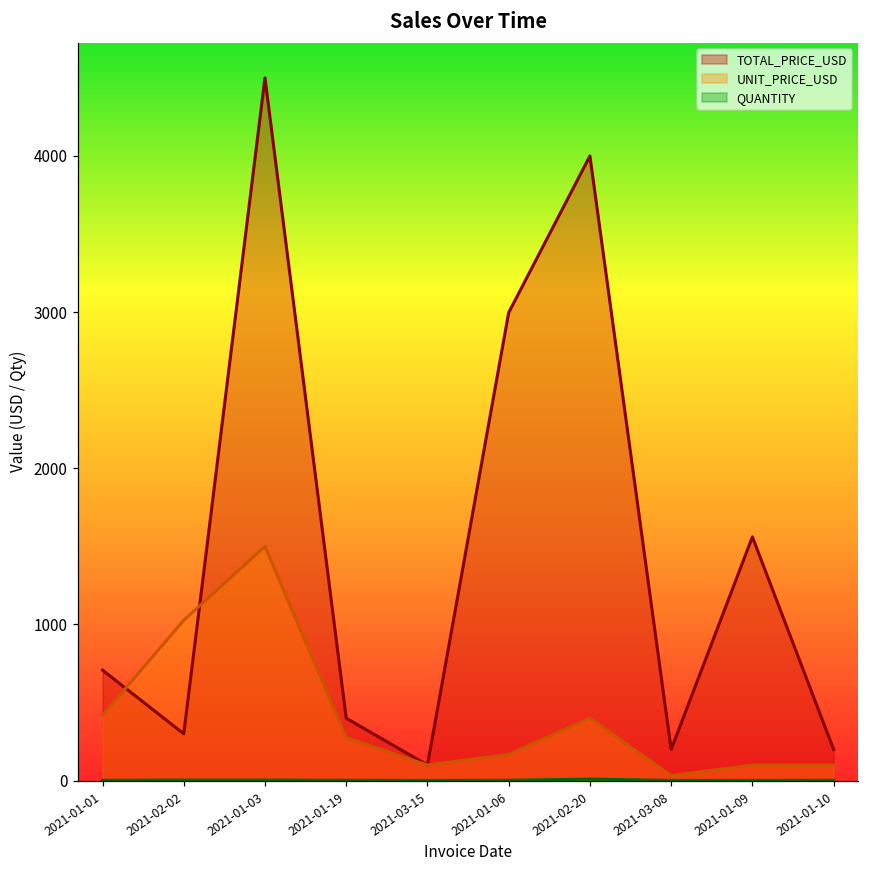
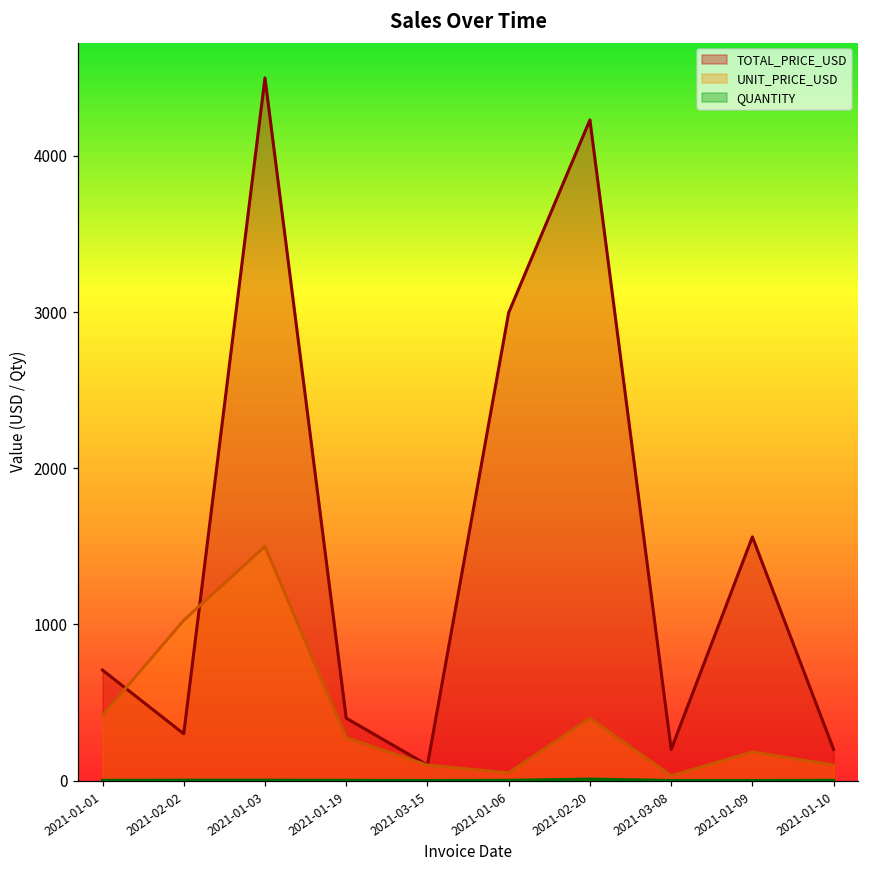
UNIT_PRICE_USD, 2021-01-06: 170 -> 50
TOTAL_PRICE_USD, 2021-02-20: 4000 -> 4230
UNIT_PRICE_USD, 2021-01-09: 100 -> 180
